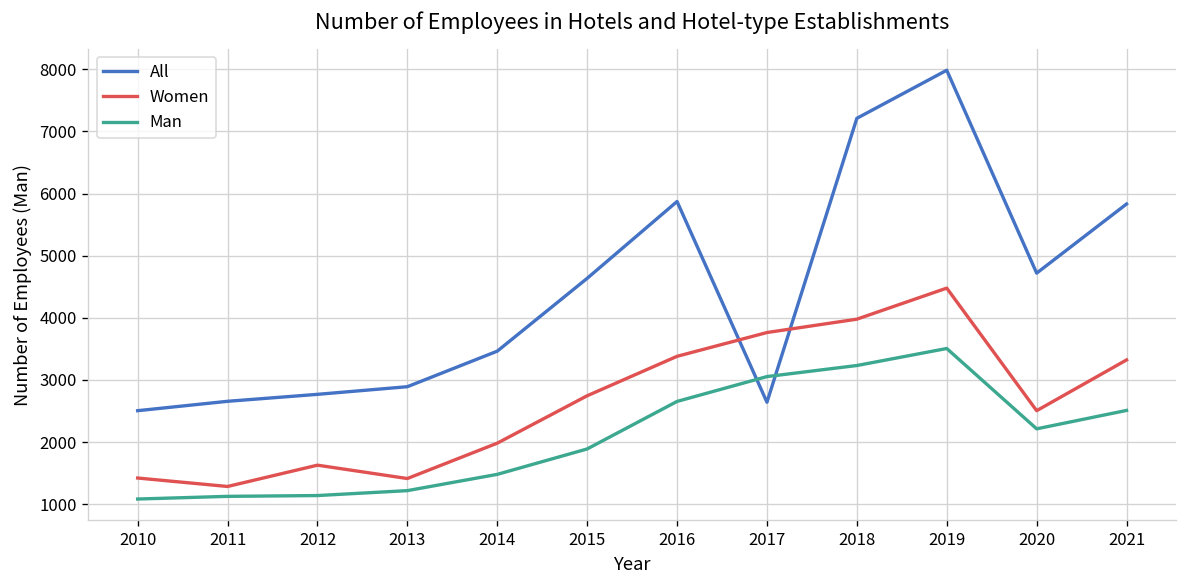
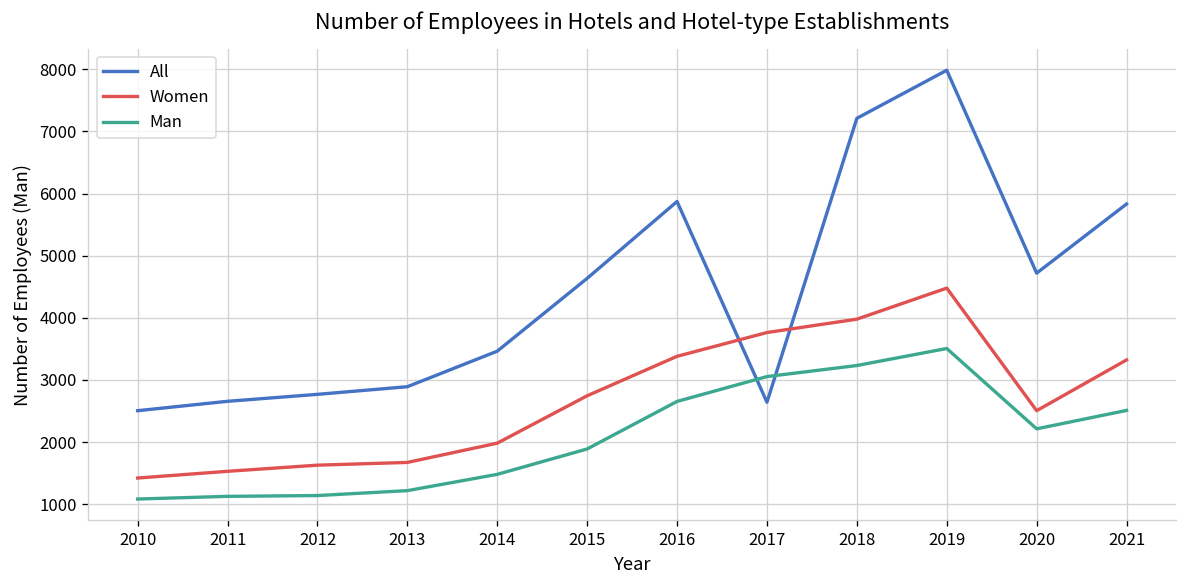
Women, 2011: 1300 -> 1500
Women, 2013: 1400 -> 1700
